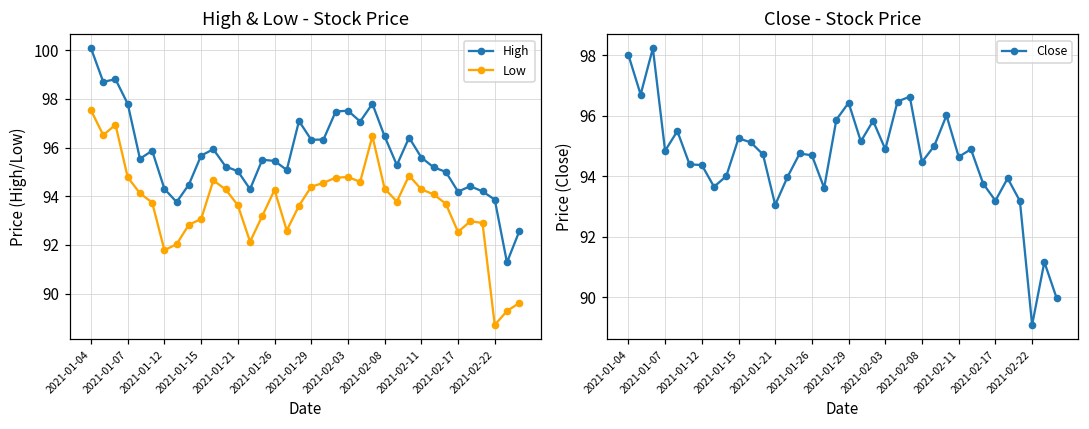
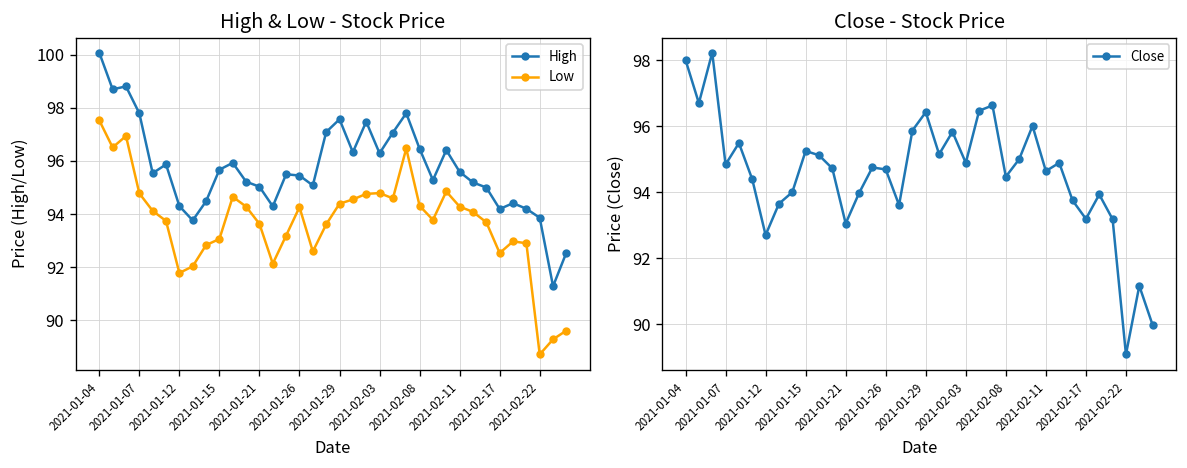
High & Low - Stock Price, High, 2021-01-29: 96.3 -> 97.6
High & Low - Stock Price, High, 2021-02-03: 97.5 -> 96.3
Close - Stock Price, 2021-01-12: 94.4 -> 92.7
